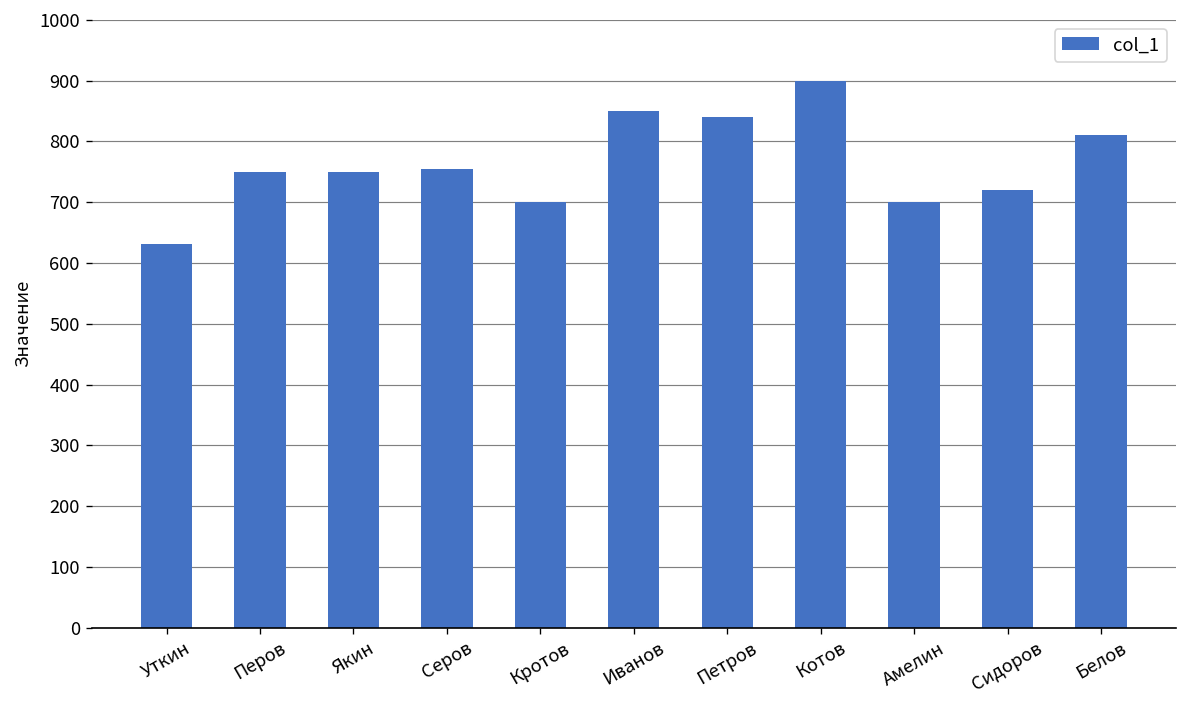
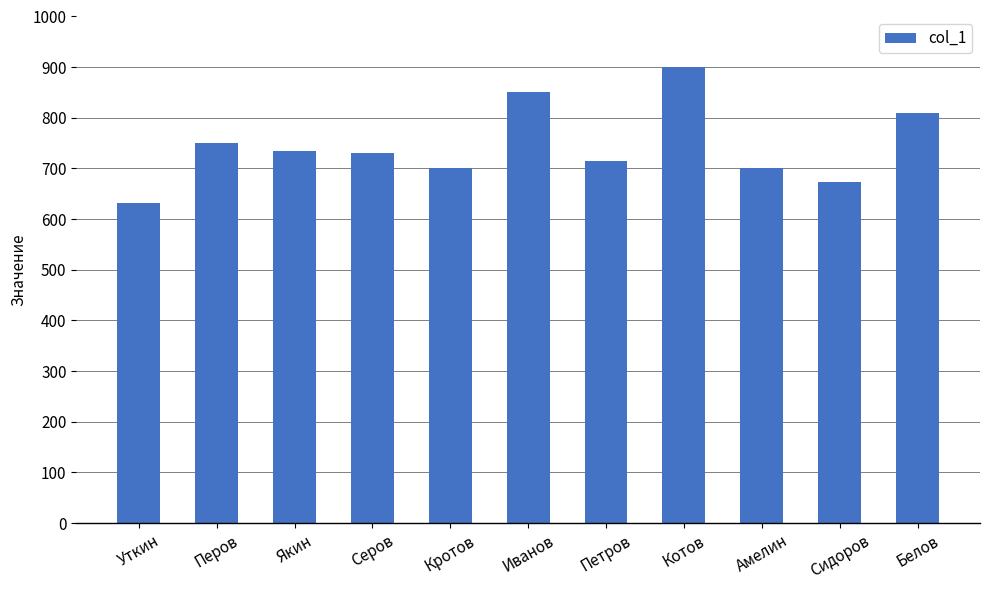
Якин: 750 -> 730
Серов: 760 -> 730
Петров: 840 -> 720
Сидоров: 720 -> 670
